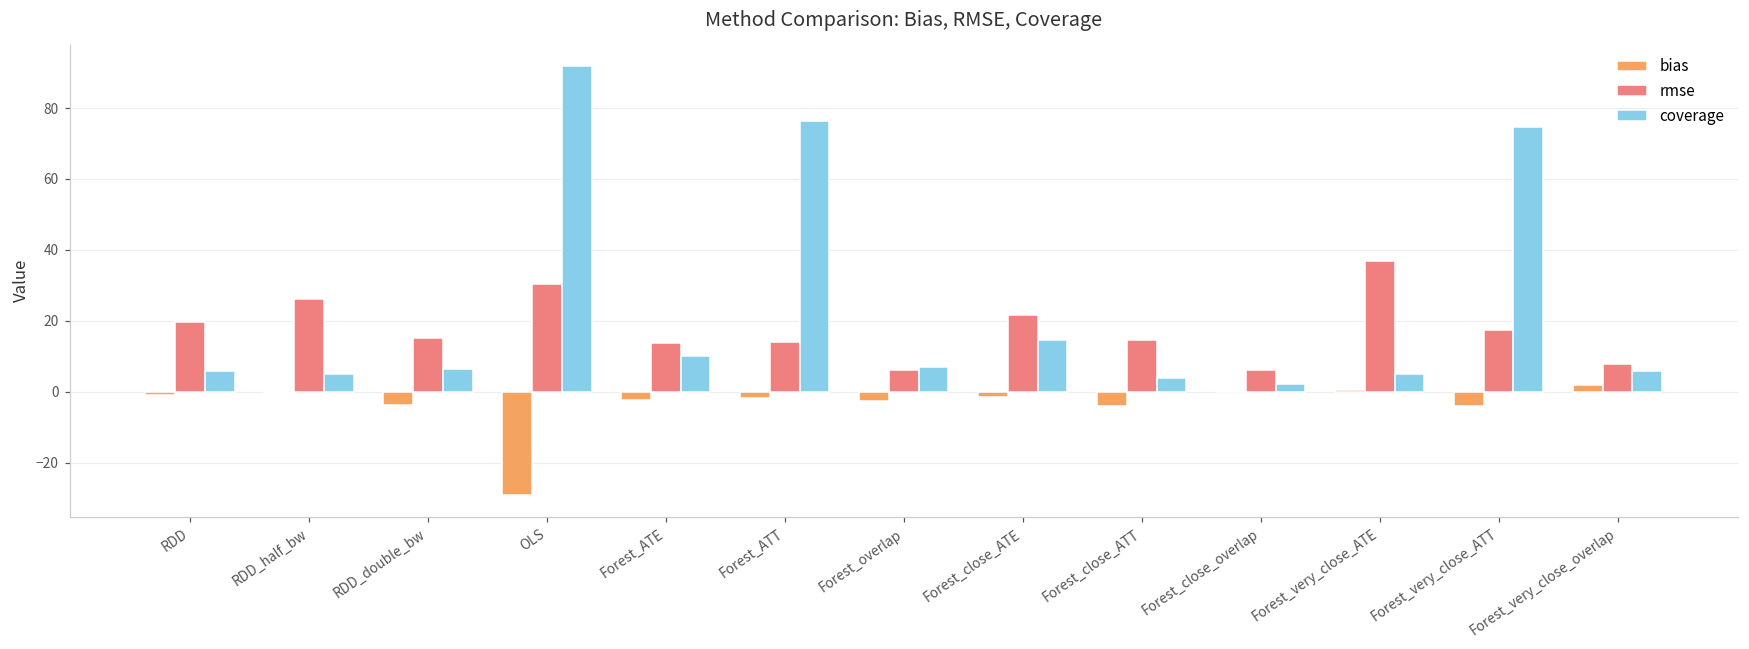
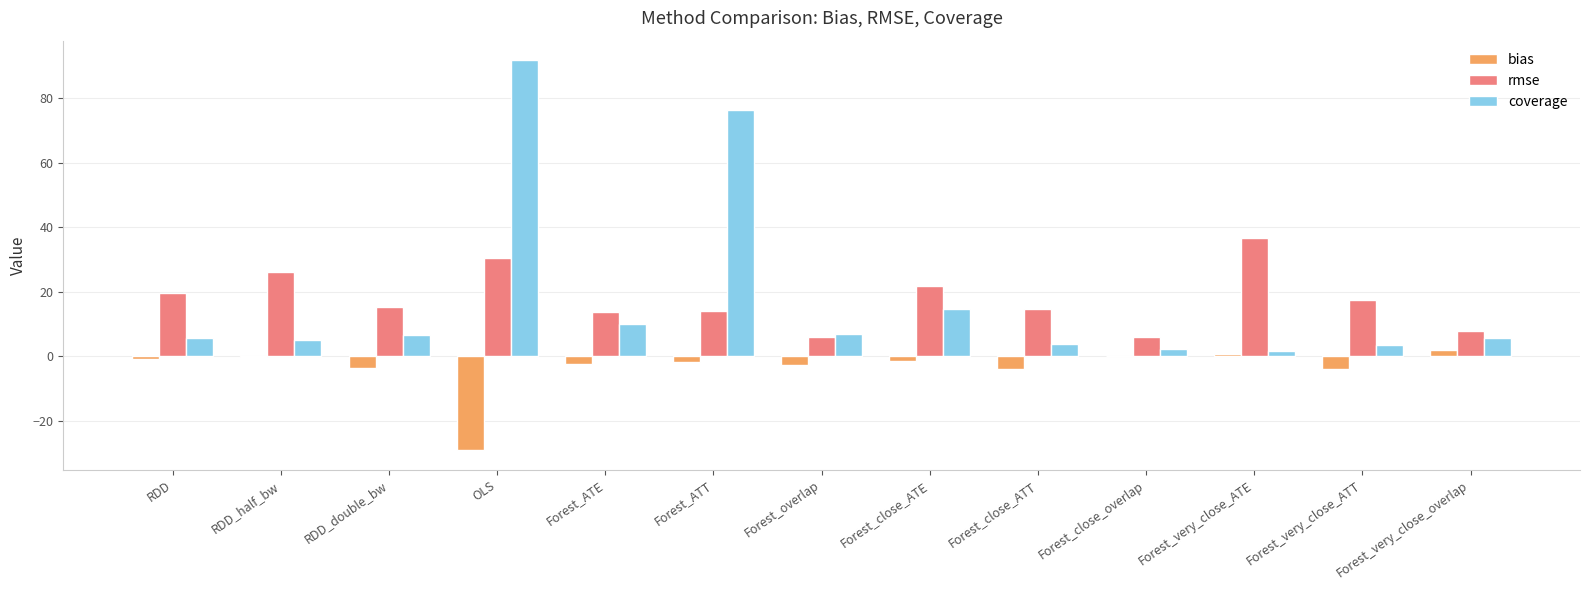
coverage, Forest_very_close_ATE: 5 -> 2
coverage, Forest_very_close_ATT: 75 -> 3
